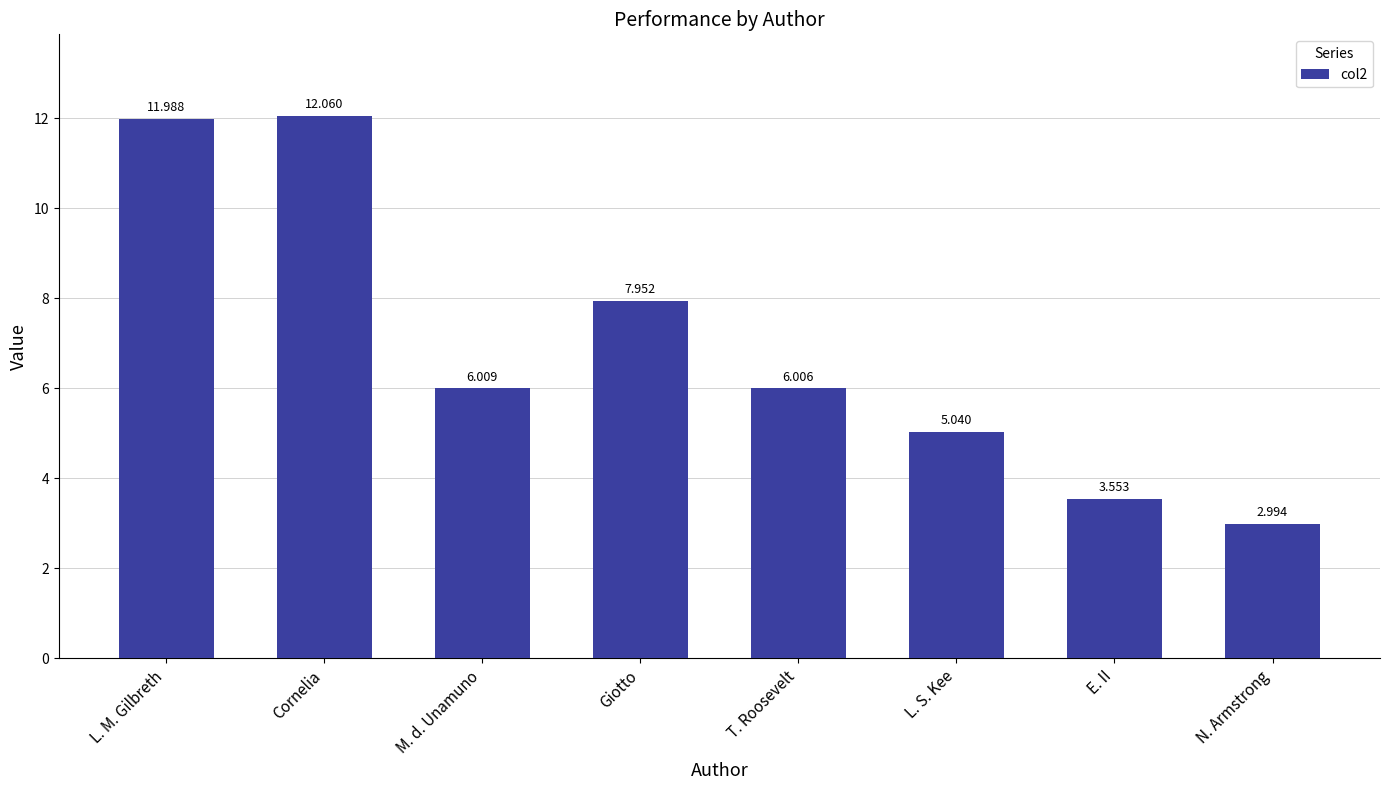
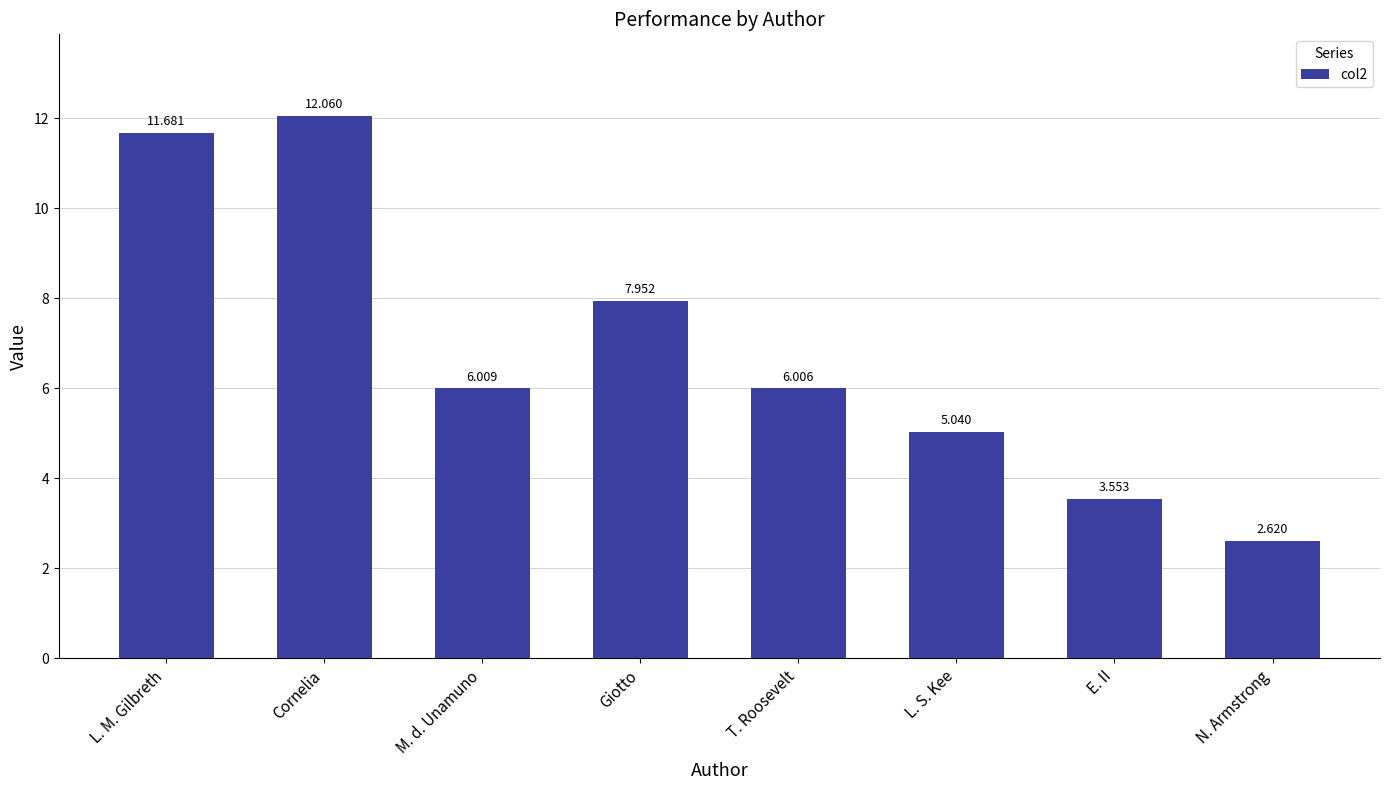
L. M. Gilbreth: 11.988 -> 11.681
N. Armstrong: 2.994 -> 2.620
